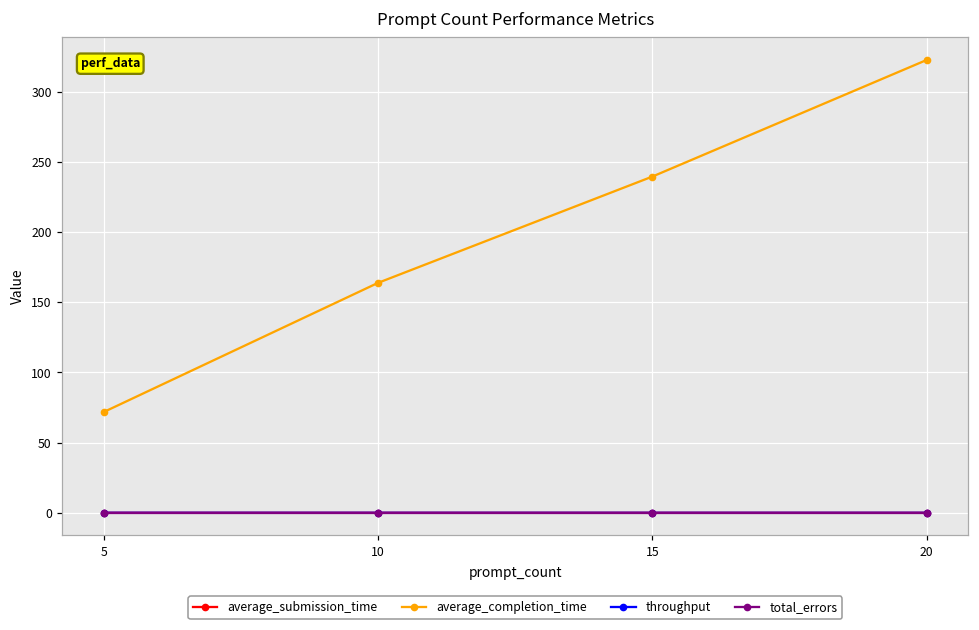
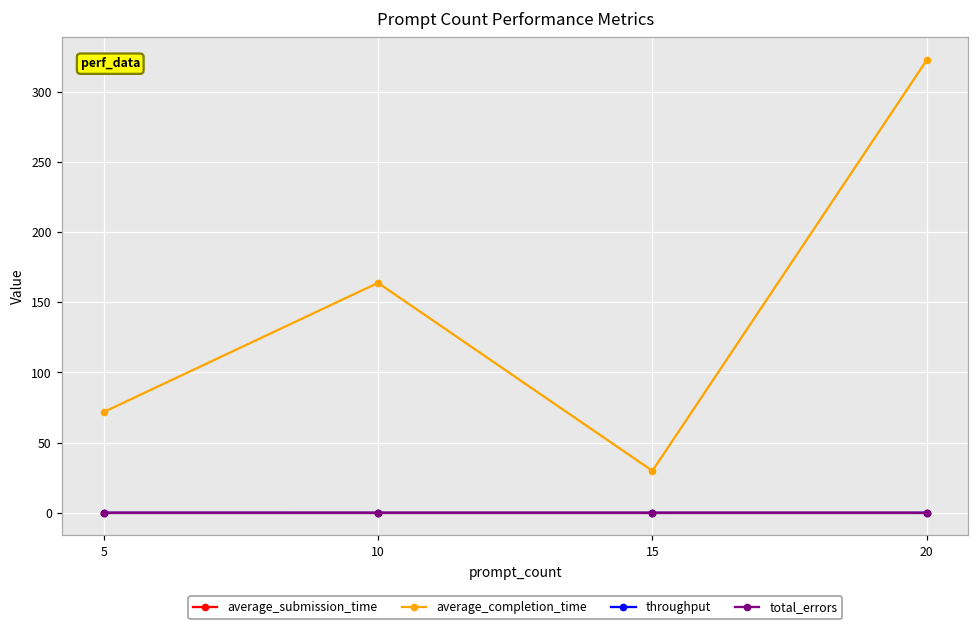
average_completion_time, 15: 239 -> 30
